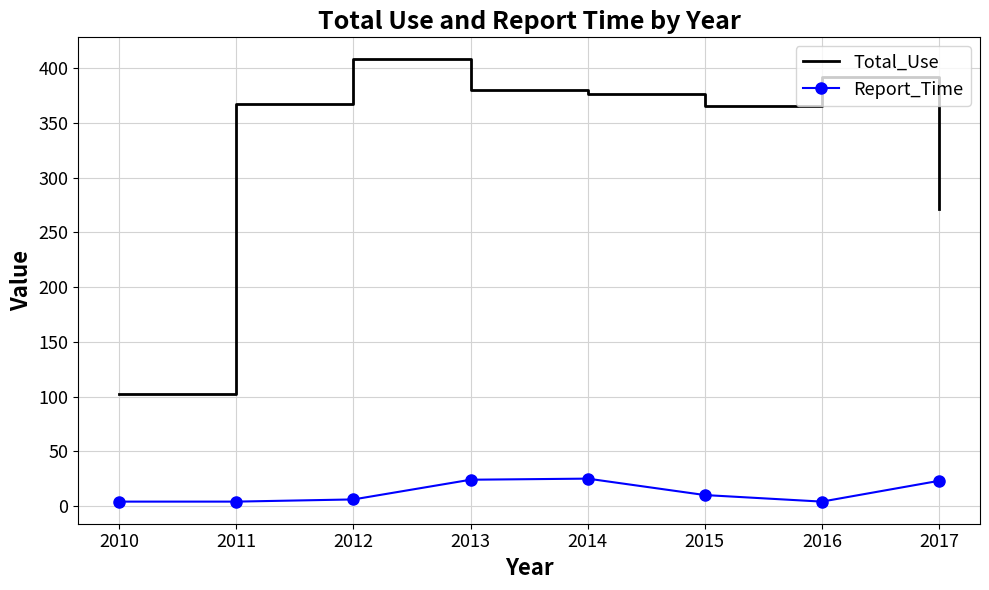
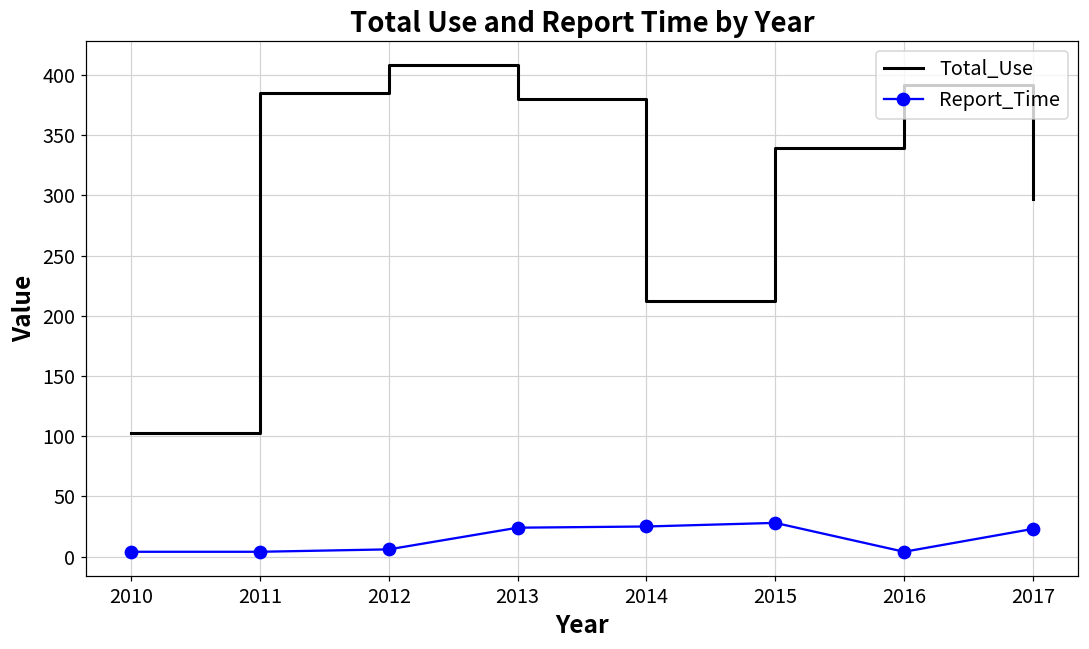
Total_Use, 2011: 367 -> 385
Total_Use, 2014: 376 -> 212
Total_Use, 2015: 365 -> 339
Report_Time, 2015: 10 -> 28
Total_Use, 2017: 271 -> 297
